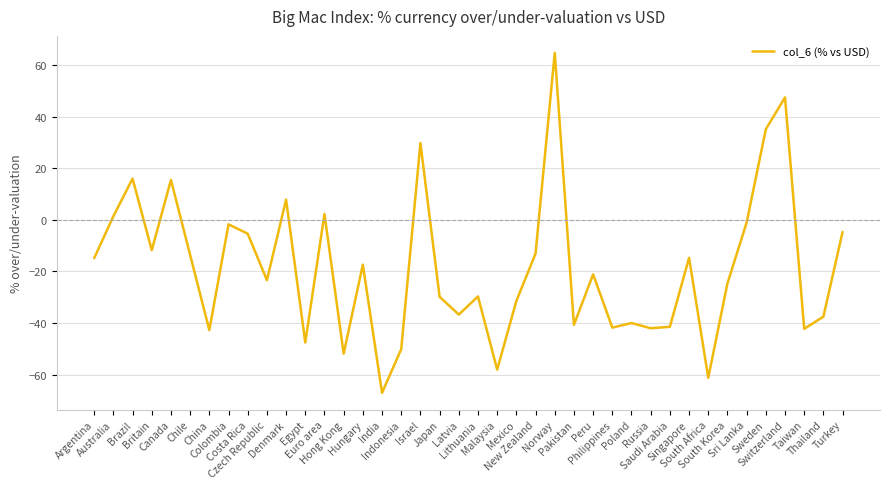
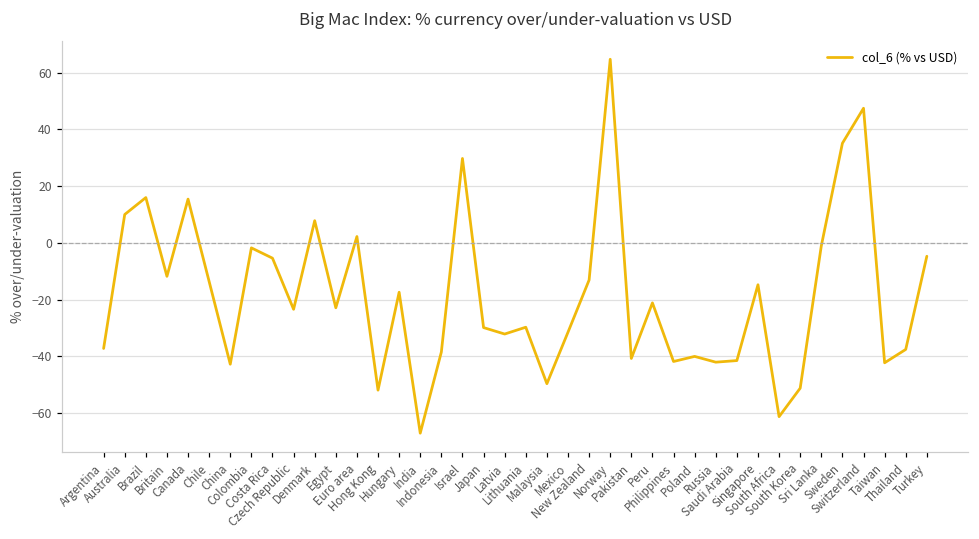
Argentina: -15 -> -37
Australia: 1 -> 10
Egypt: -48 -> -23
Indonesia: -50 -> -38
Latvia: -37 -> -32
Malaysia: -58 -> -50
South Korea: -25 -> -51
